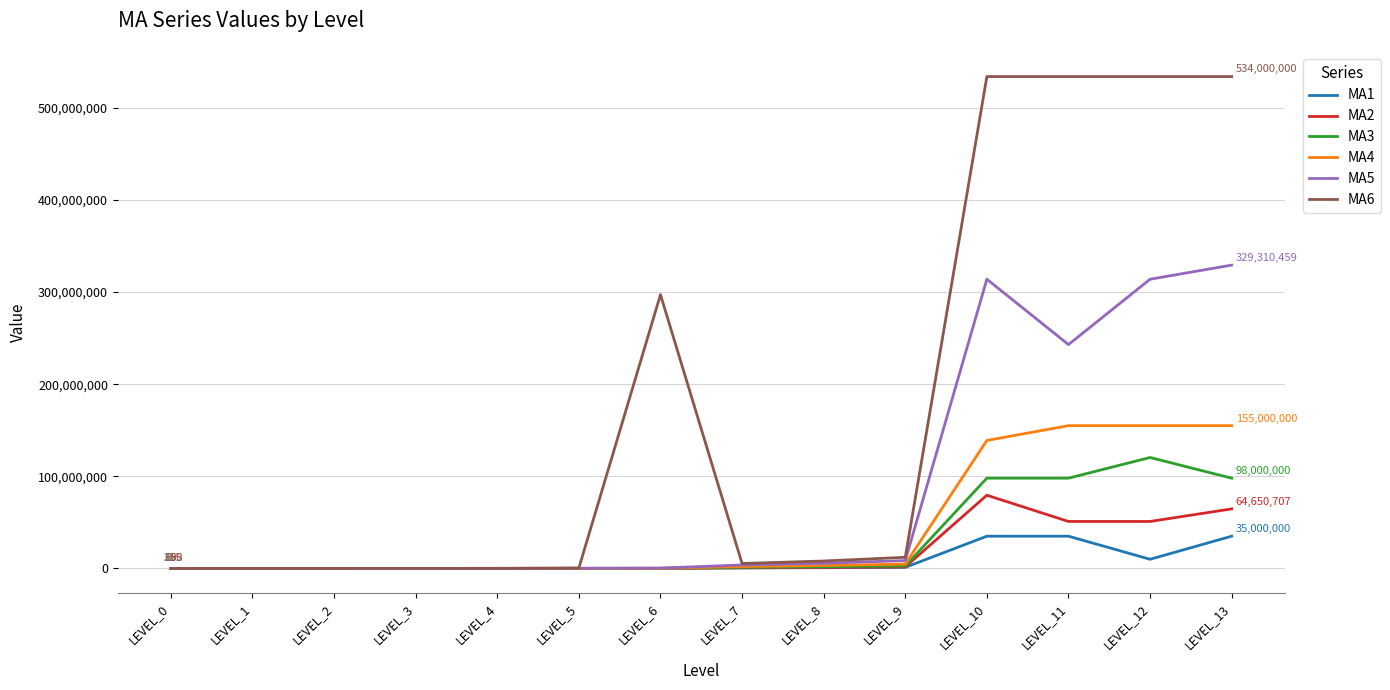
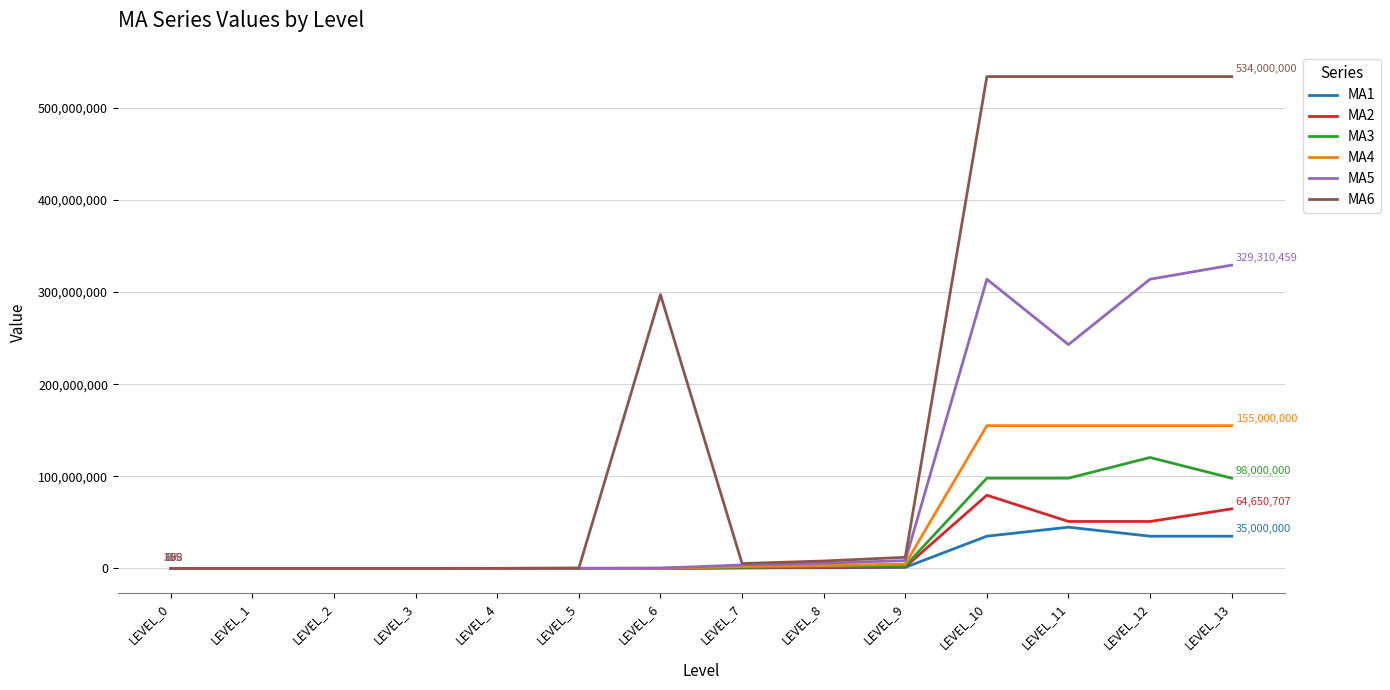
MA4, LEVEL_10: 140,000,000 -> 160,000,000
MA1, LEVEL_11: 35,000,000 -> 45,000,000
MA1, LEVEL_12: 10,000,000 -> 40,000,000
